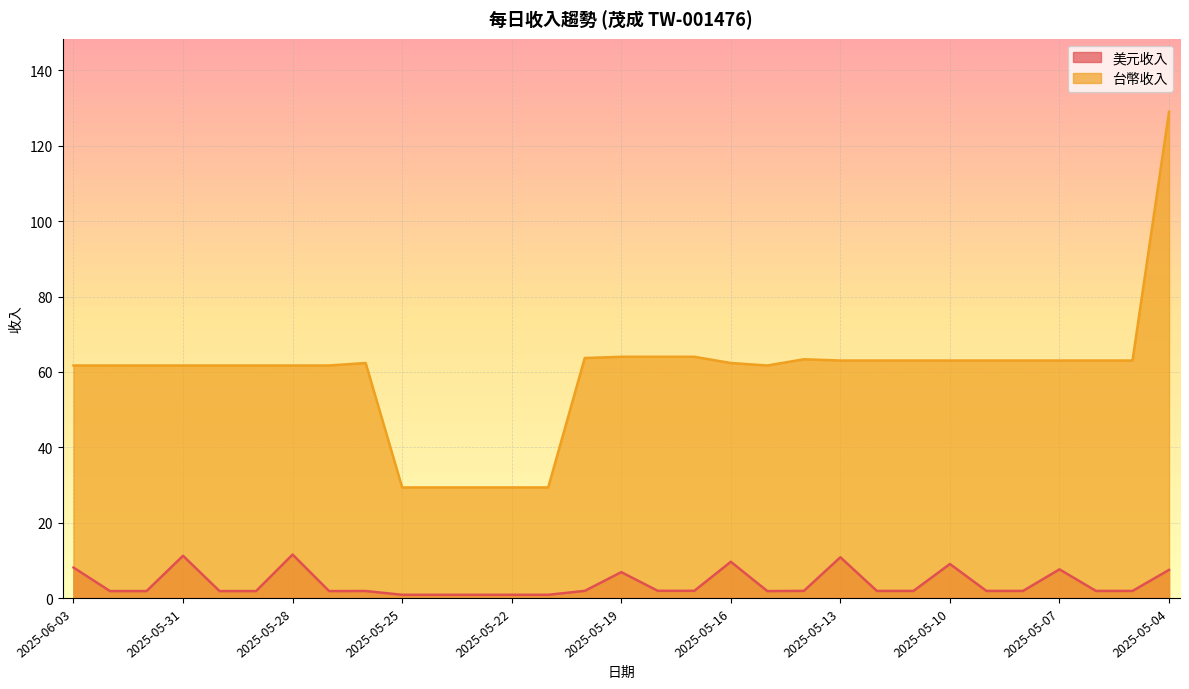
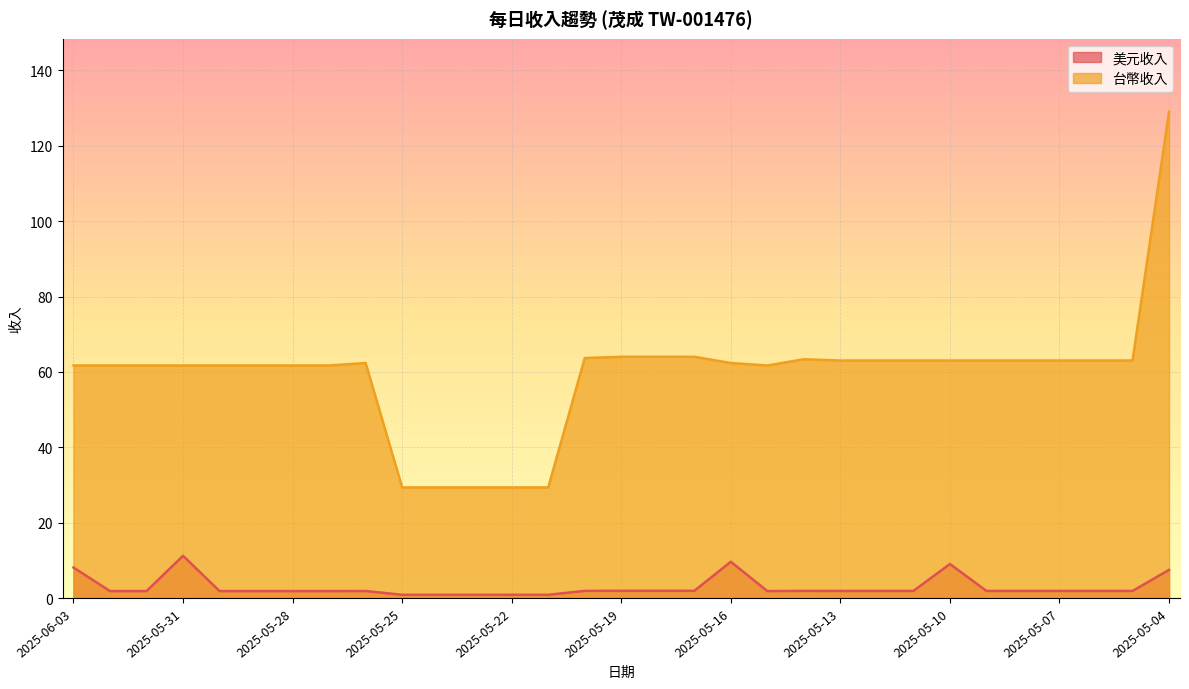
美元收入, 2025-05-28: 12 -> 2
美元收入, 2025-05-19: 7 -> 2
美元收入, 2025-05-13: 11 -> 2
美元收入, 2025-05-07: 8 -> 2
